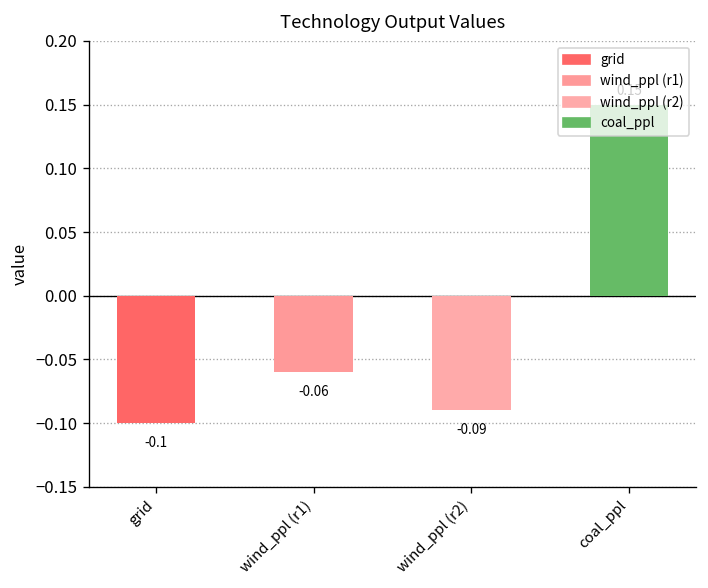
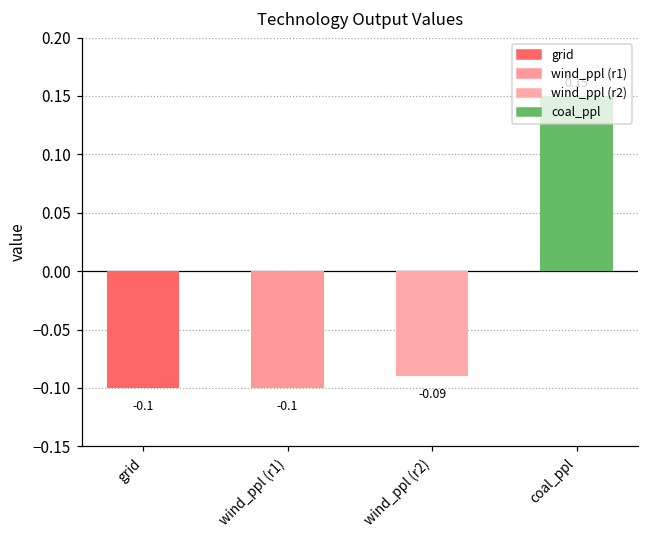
wind_ppl (r1): -0.06 -> -0.1
